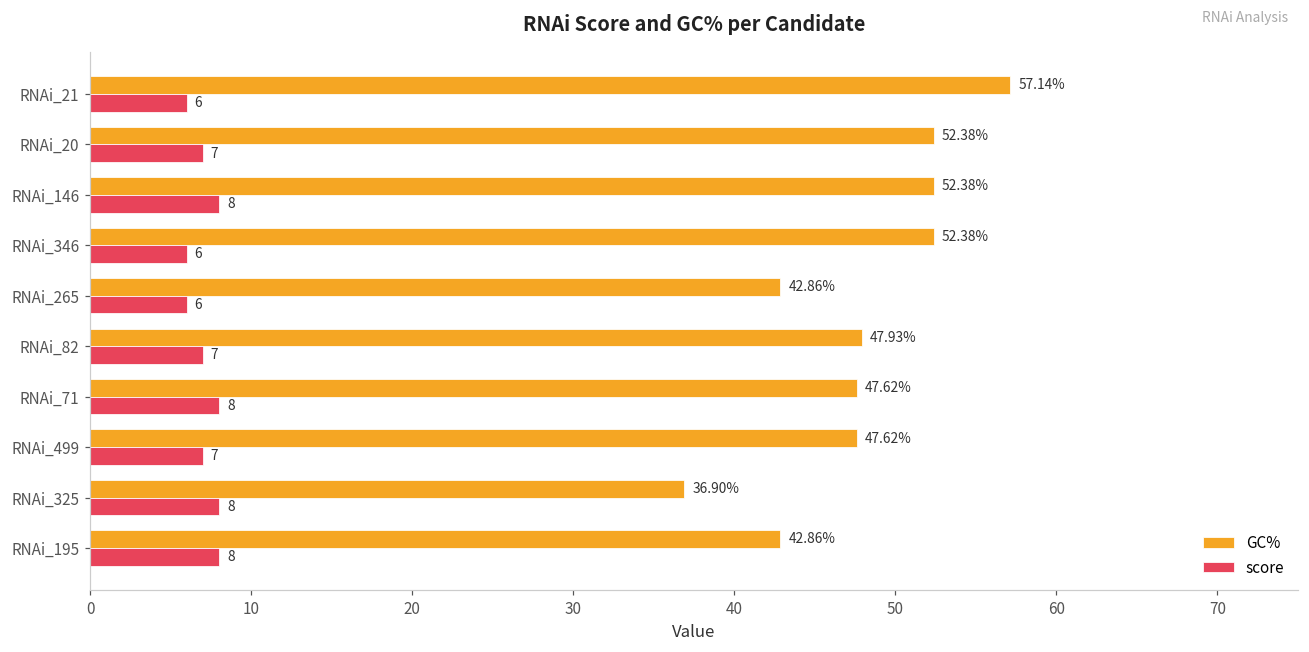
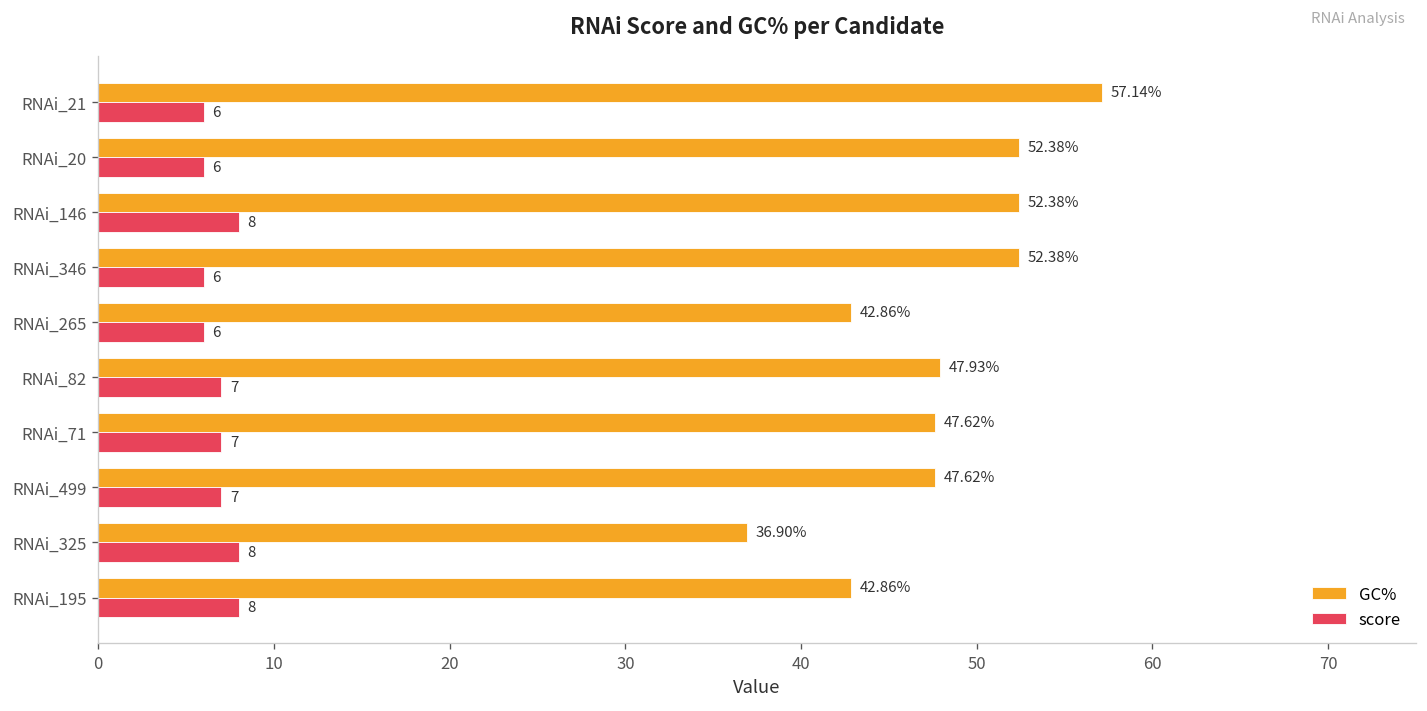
score, RNAi_20: 7 -> 6
score, RNAi_71: 8 -> 7
